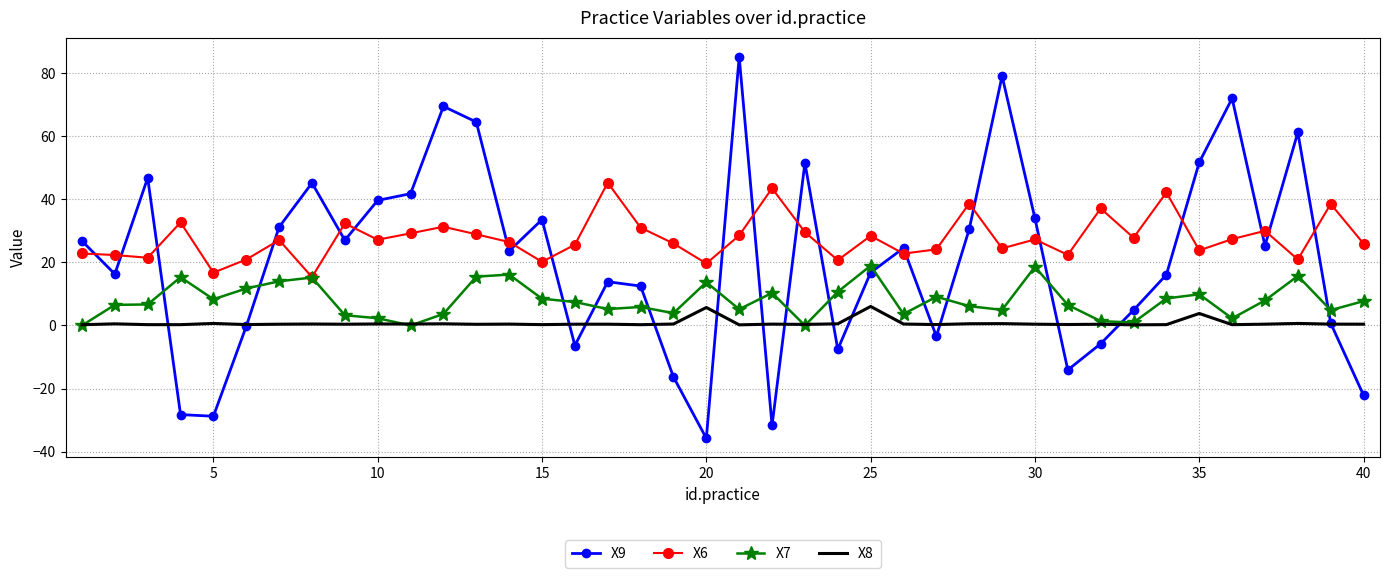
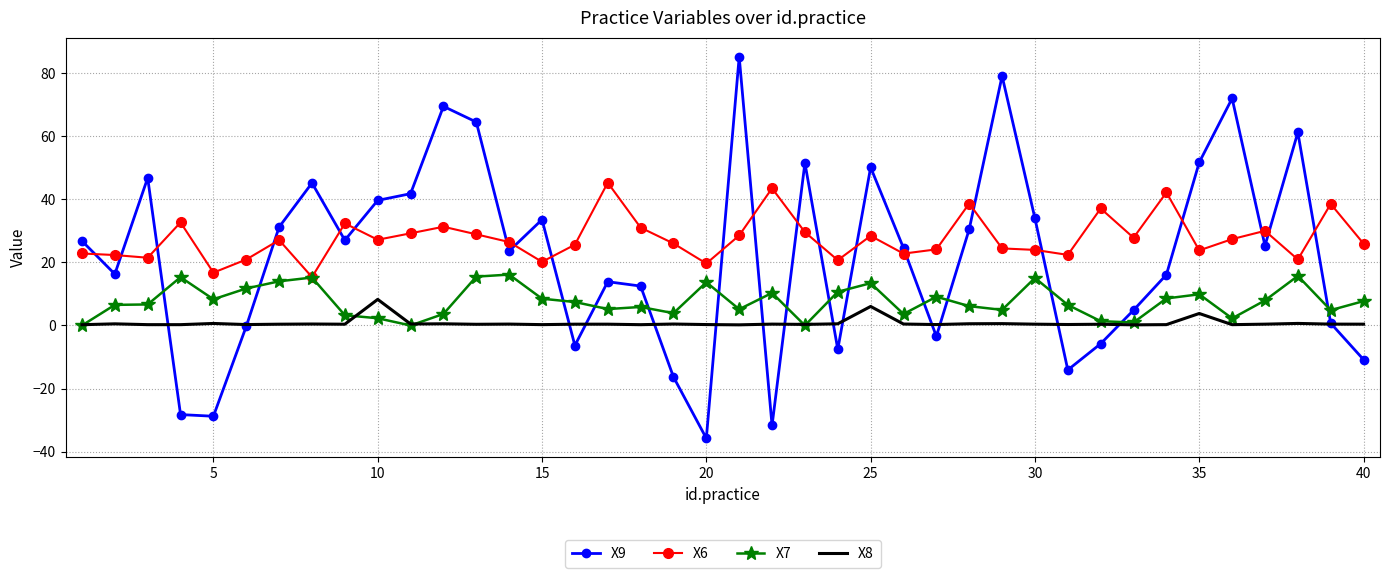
X8, 10: 0 -> 8
X8, 20: 6 -> 0
X9, 25: 17 -> 50
X7, 25: 19 -> 13
X6, 30: 27 -> 24
X7, 30: 19 -> 15
X9, 40: -22 -> -11
